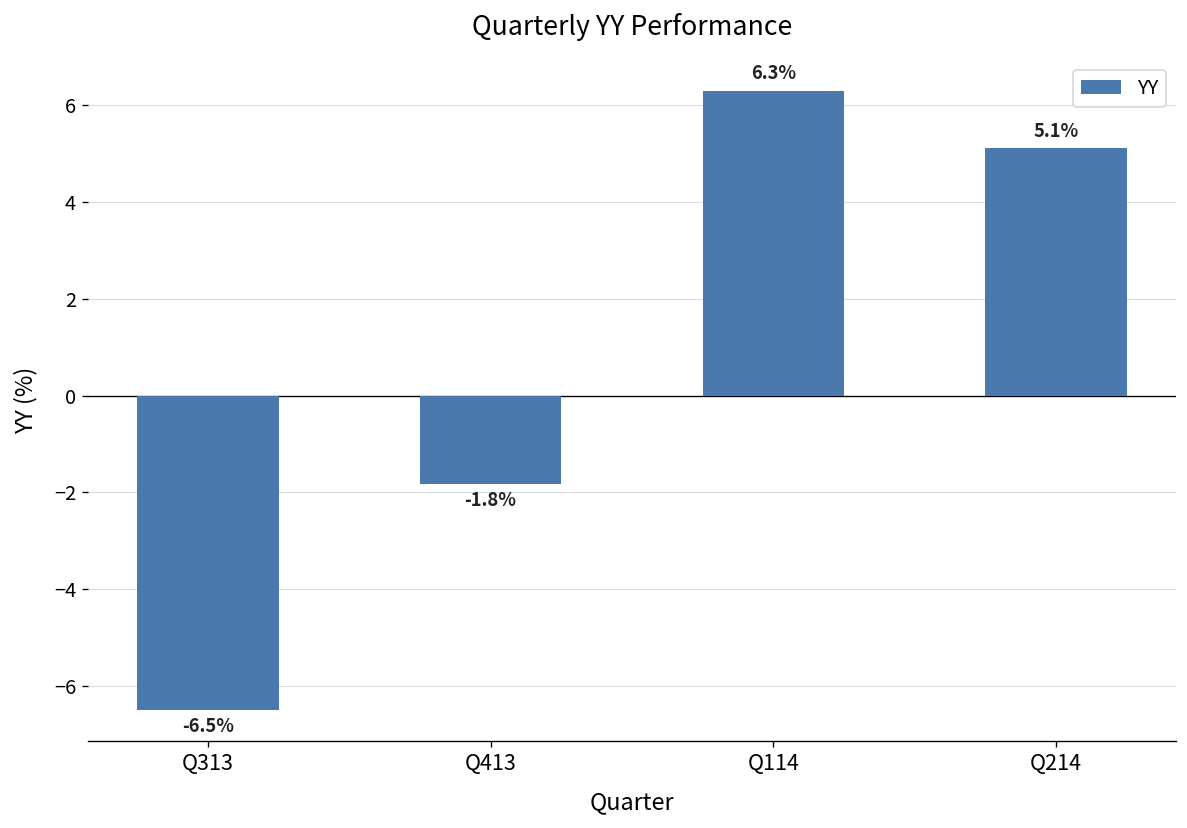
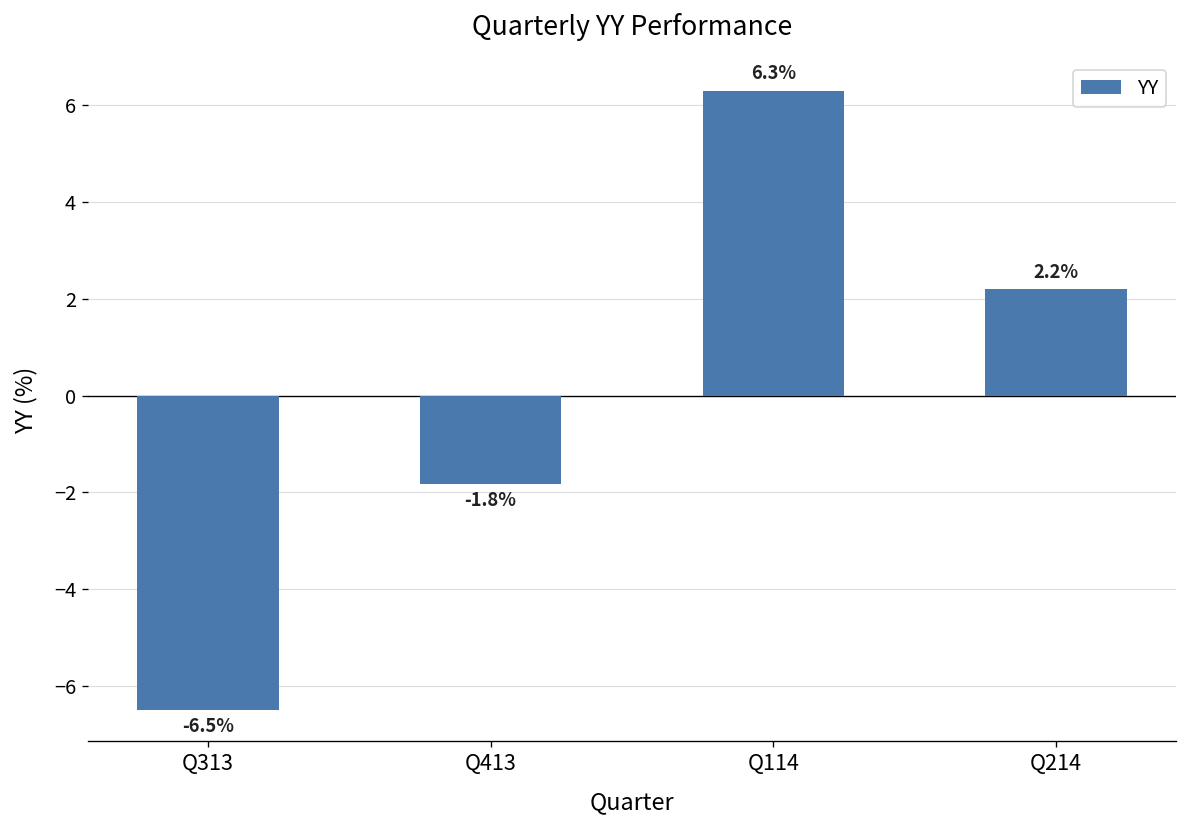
Q214: 5.1% -> 2.2%
